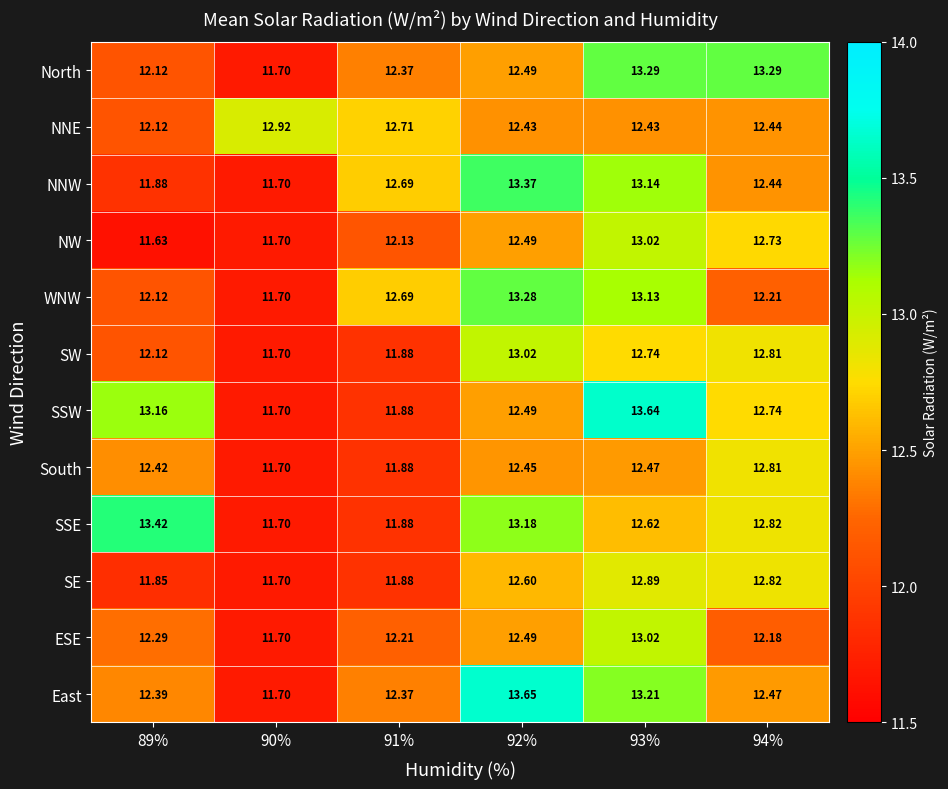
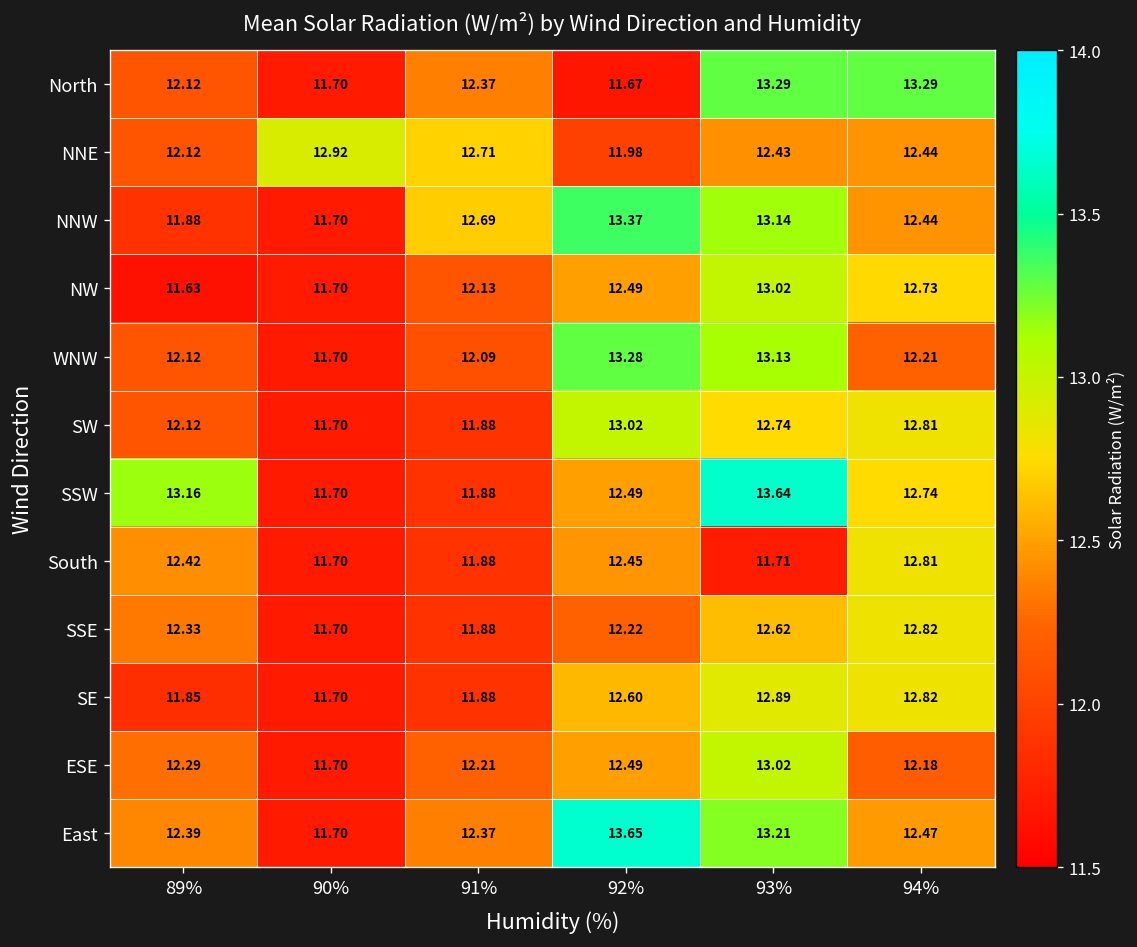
North, 92%: 12.49 -> 11.67
NNE, 92%: 12.43 -> 11.98
WNW, 91%: 12.69 -> 12.09
South, 93%: 12.47 -> 11.71
SSE, 89%: 13.42 -> 12.33
SSE, 92%: 13.18 -> 12.22
